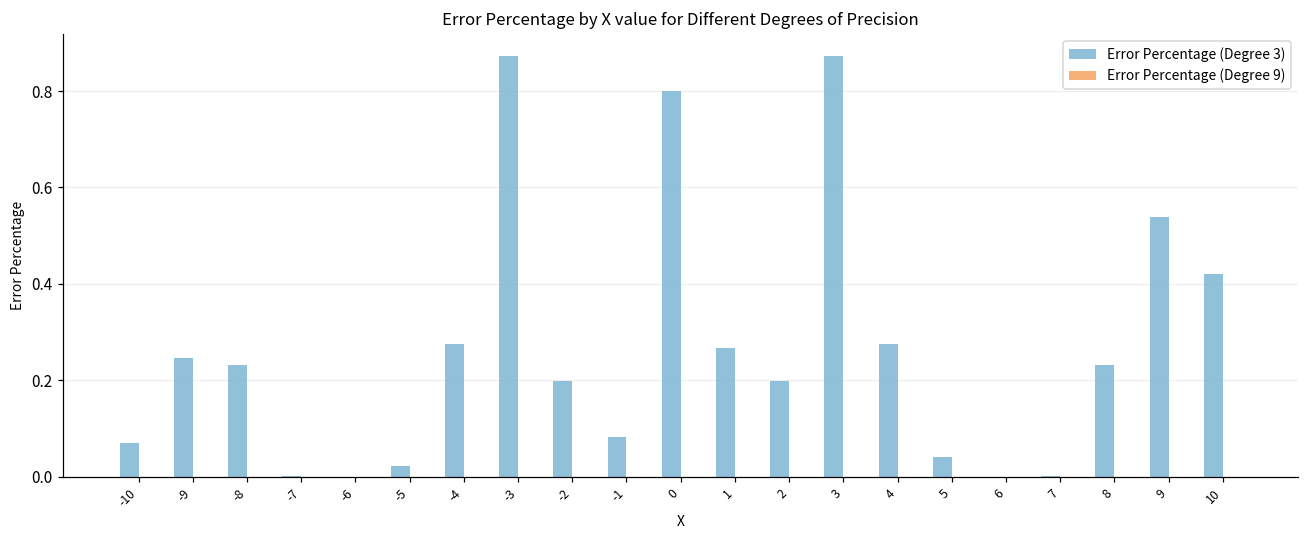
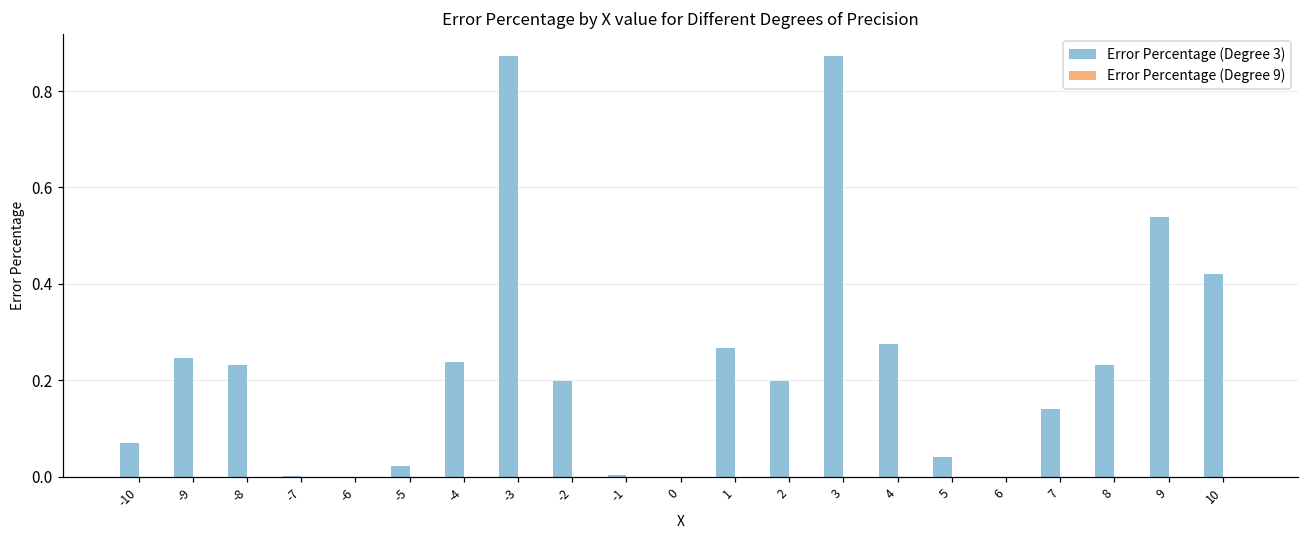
Error Percentage (Degree 3), -4: 0.27 -> 0.24
Error Percentage (Degree 3), -1: 0.08 -> 0.00
Error Percentage (Degree 3), 0: 0.8 -> 0.0
Error Percentage (Degree 3), 7: 0.00 -> 0.14
